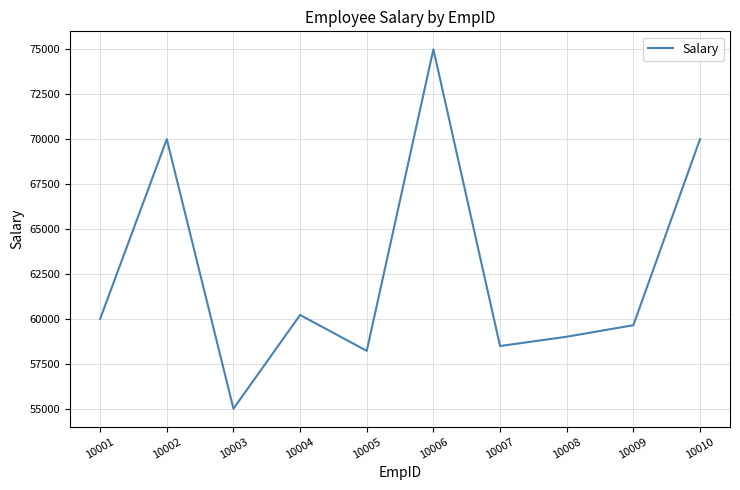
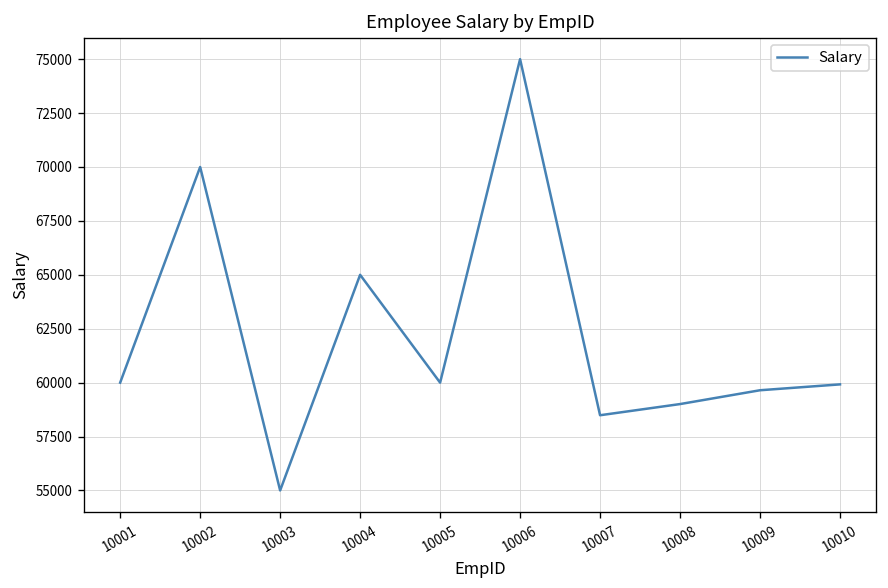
10004: 60200 -> 65000
10005: 58200 -> 60000
10010: 70000 -> 59900
